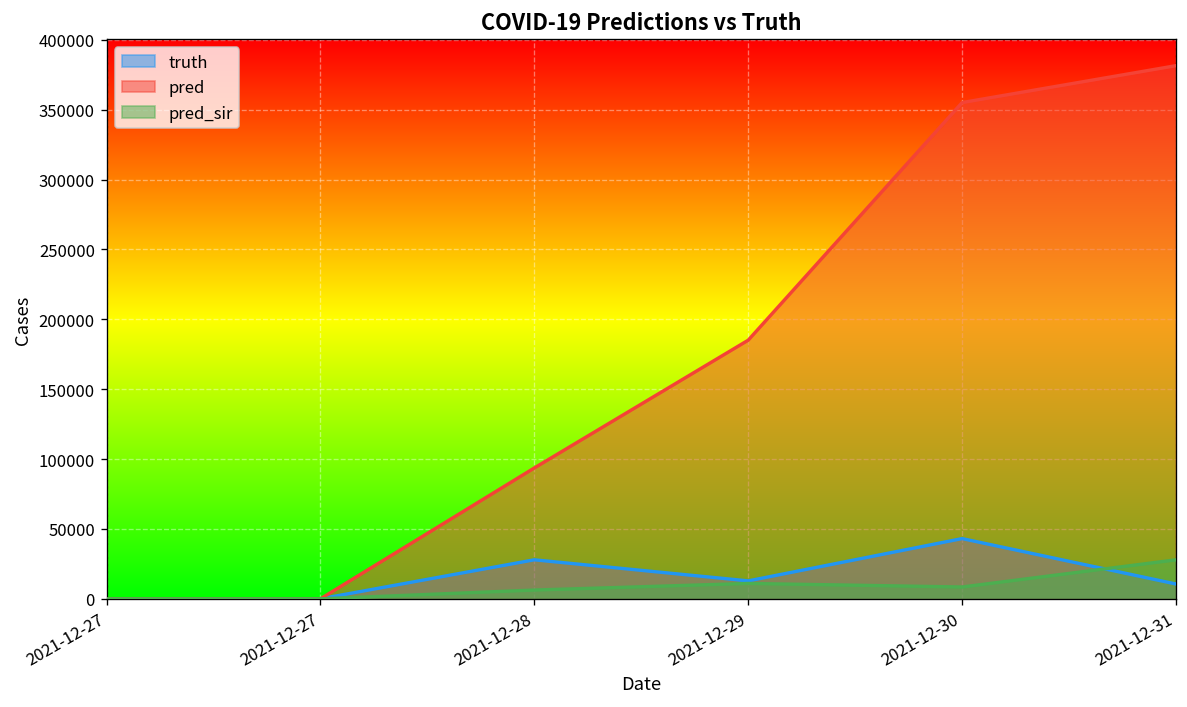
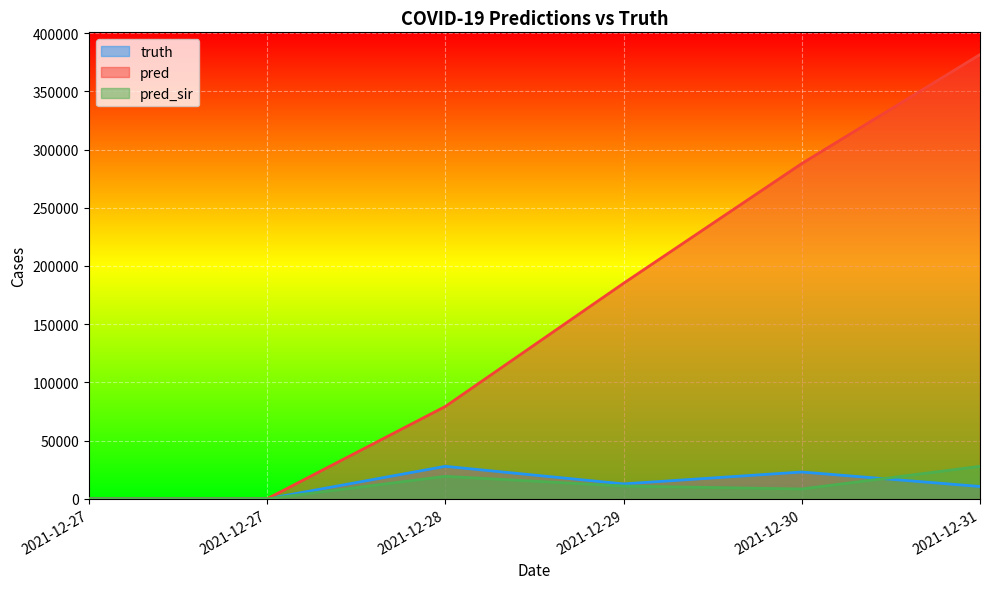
pred, 2021-12-28: 94000 -> 79000
pred_sir, 2021-12-28: 6000 -> 19000
truth, 2021-12-30: 43000 -> 23000
pred, 2021-12-30: 355000 -> 288000
